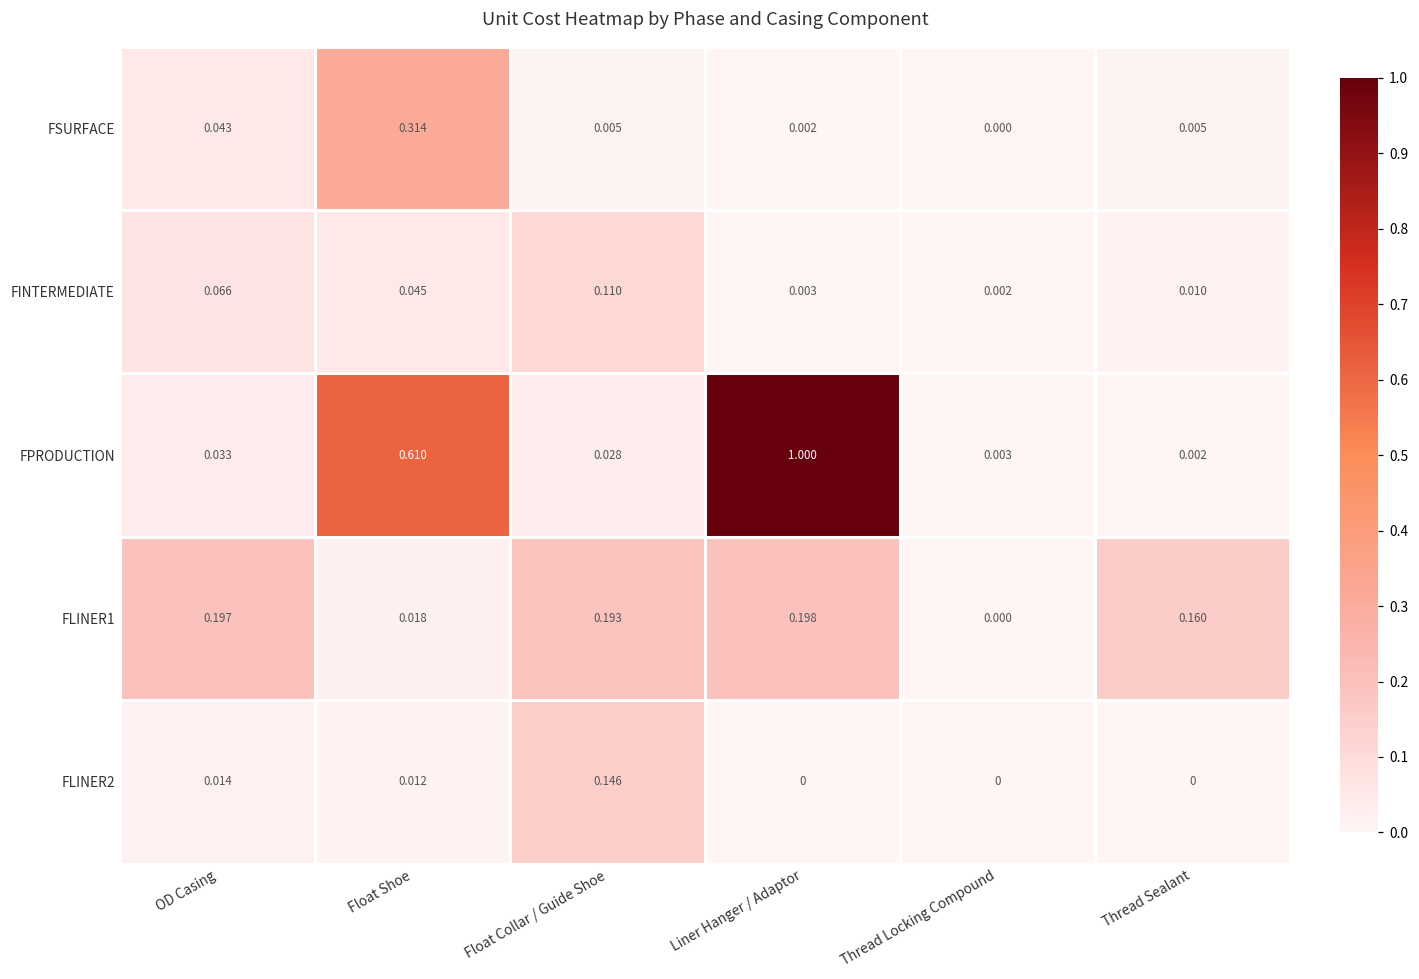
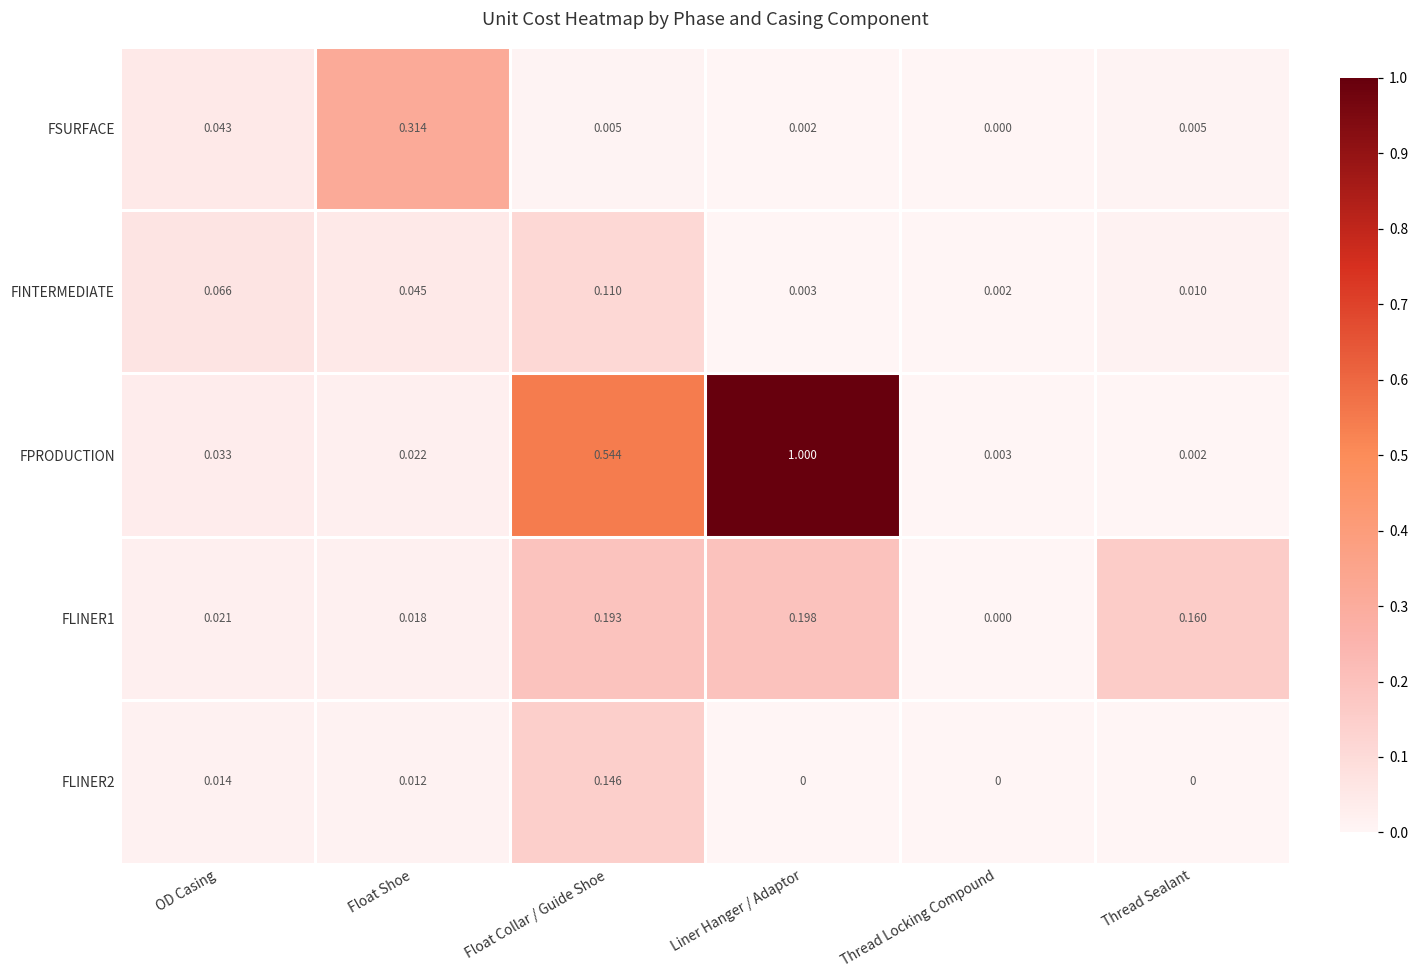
FPRODUCTION, Float Shoe: 0.610 -> 0.022
FPRODUCTION, Float Collar / Guide Shoe: 0.028 -> 0.544
FLINER1, OD Casing: 0.197 -> 0.021
